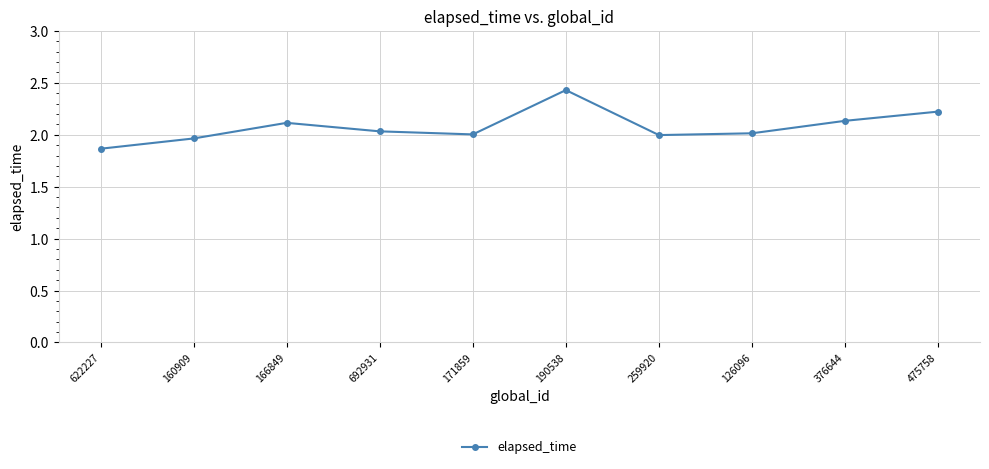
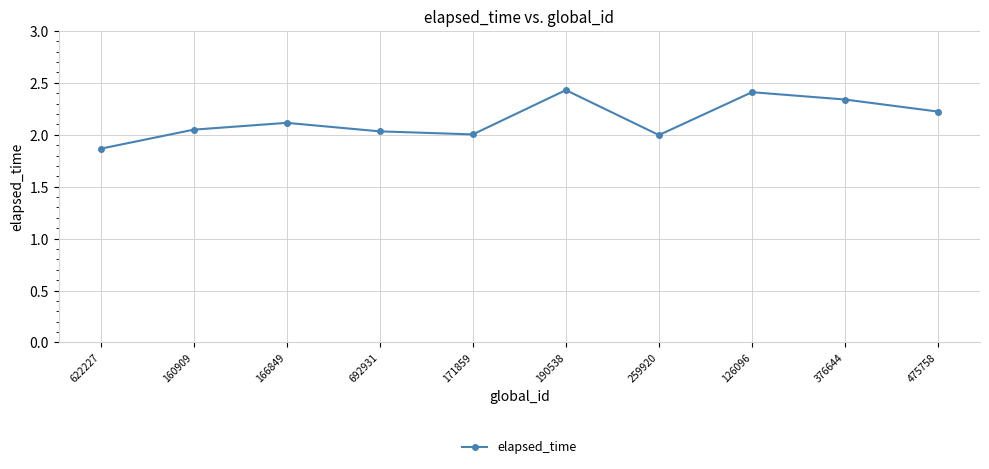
160909: 1.96 -> 2.05
126096: 2.01 -> 2.41
376644: 2.13 -> 2.34
